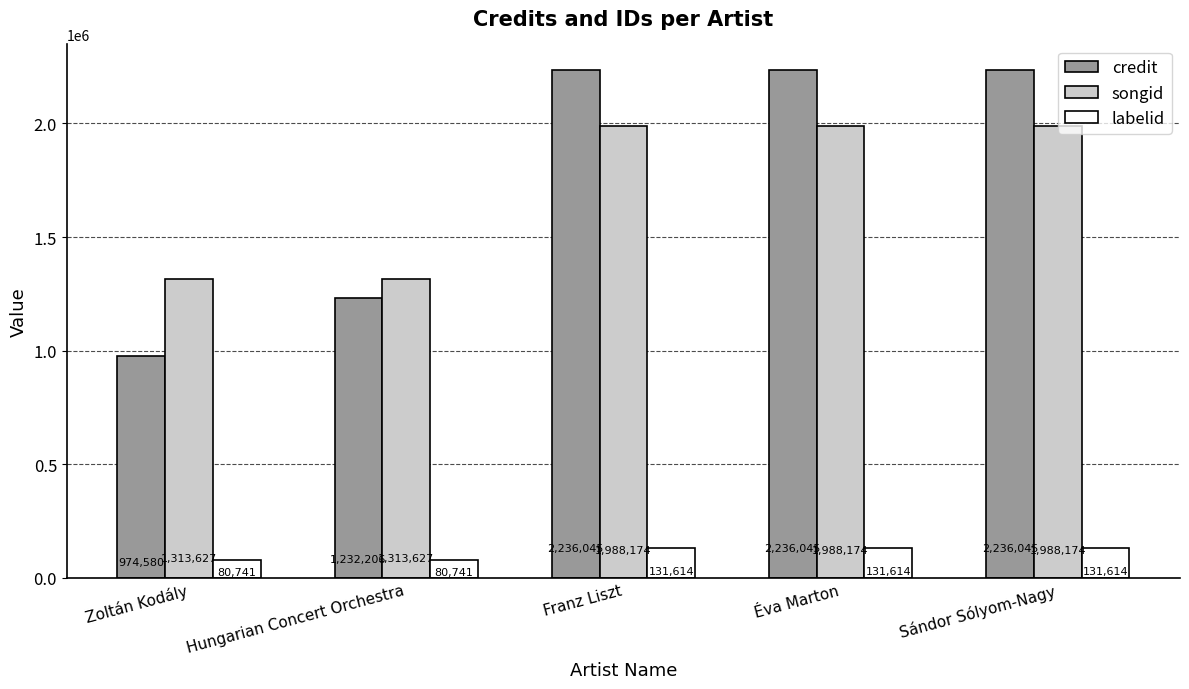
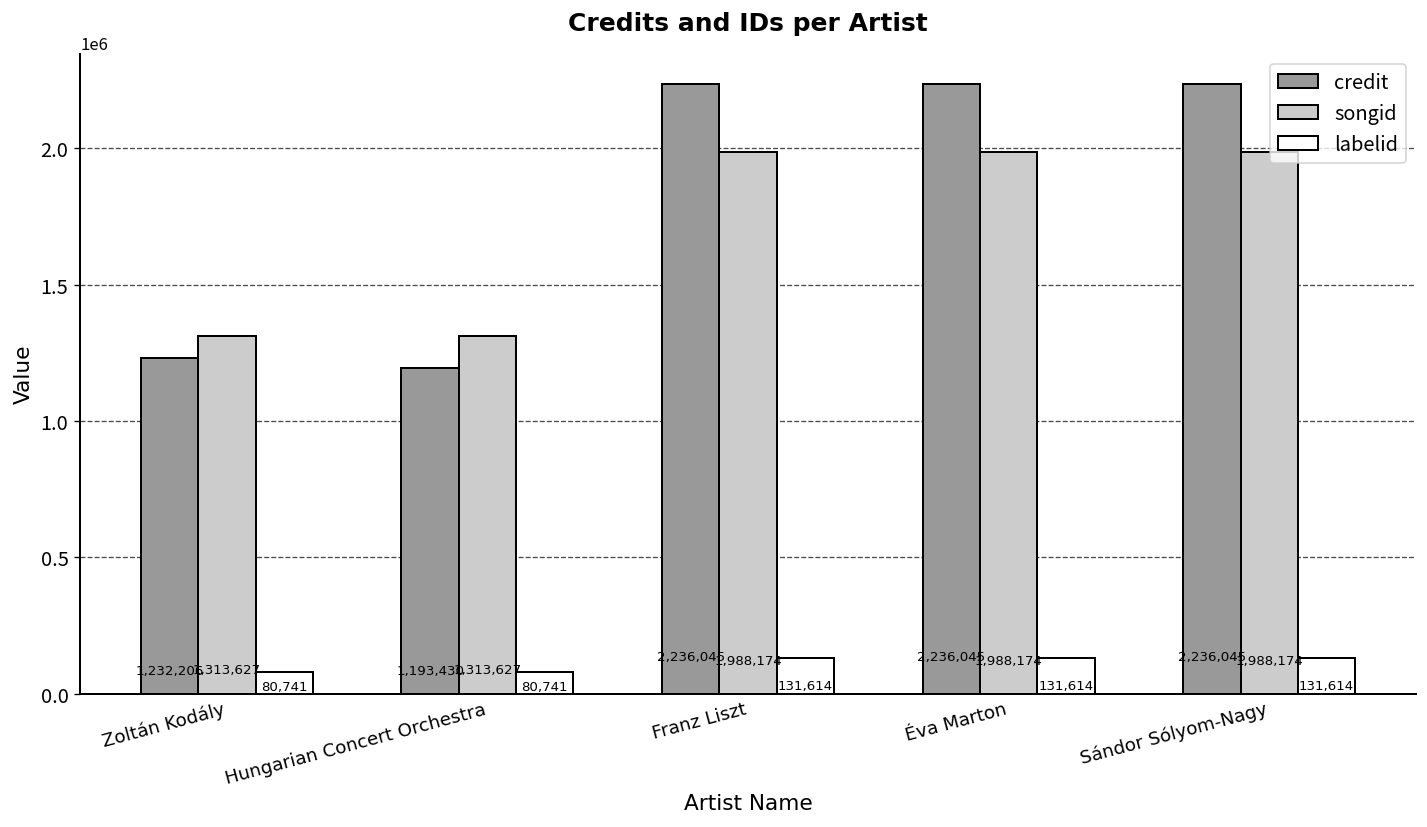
credit, Zoltán Kodály: 974,580 -> 1,232,206
credit, Hungarian Concert Orchestra: 1,232,206 -> 1,193,430
